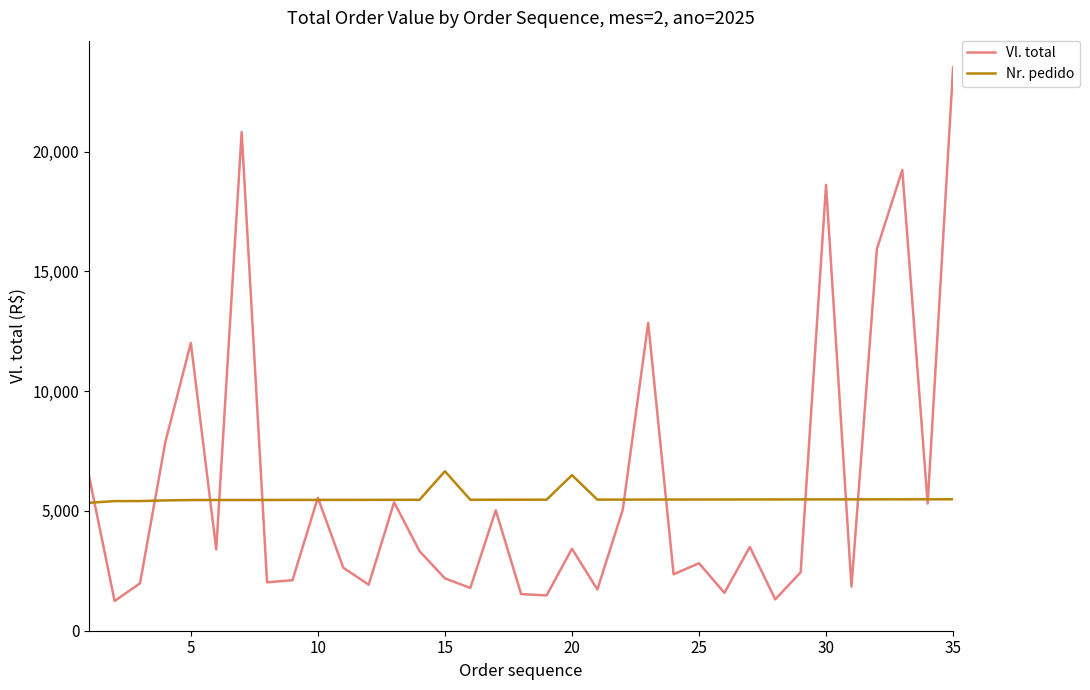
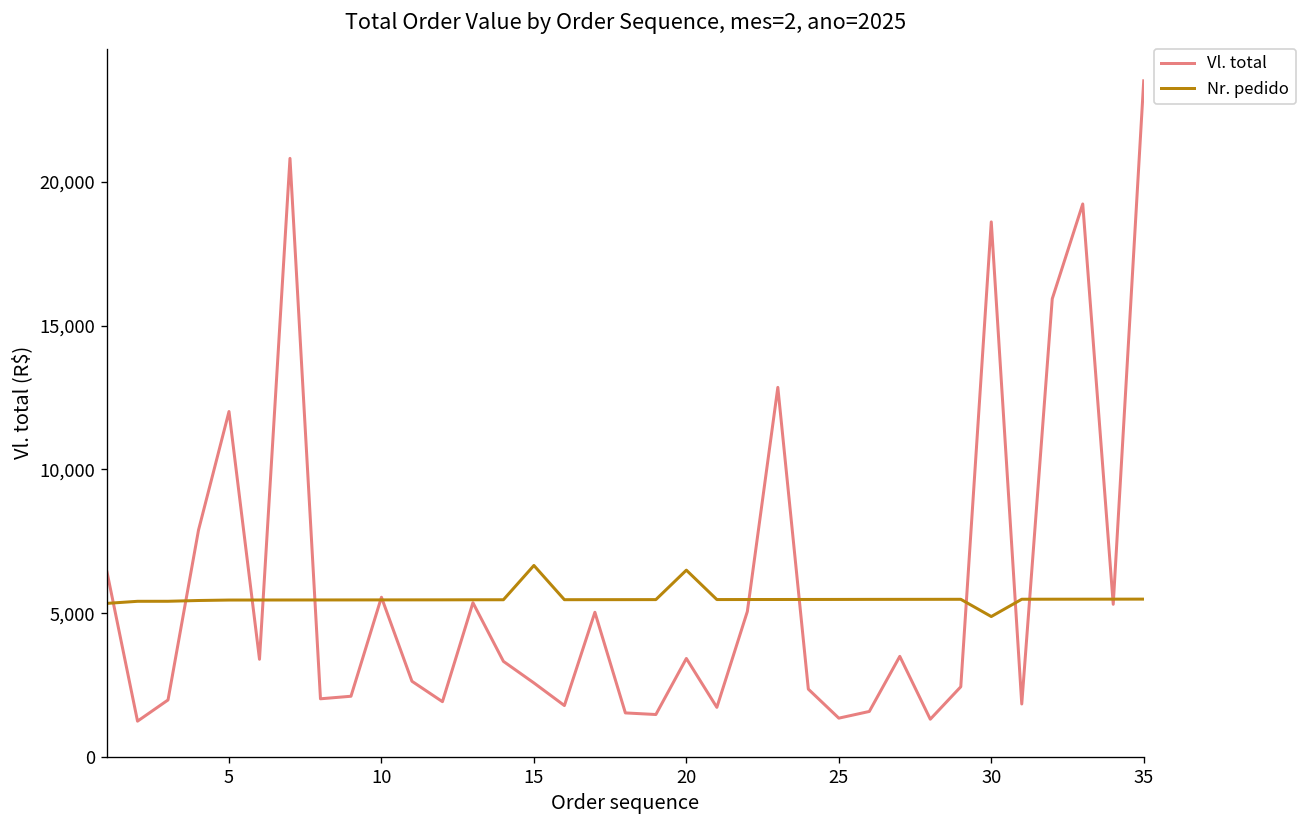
Vl. total, 15: 2,200 -> 2,600
Vl. total, 25: 2,800 -> 1,300
Nr. pedido, 30: 5,500 -> 4,900
